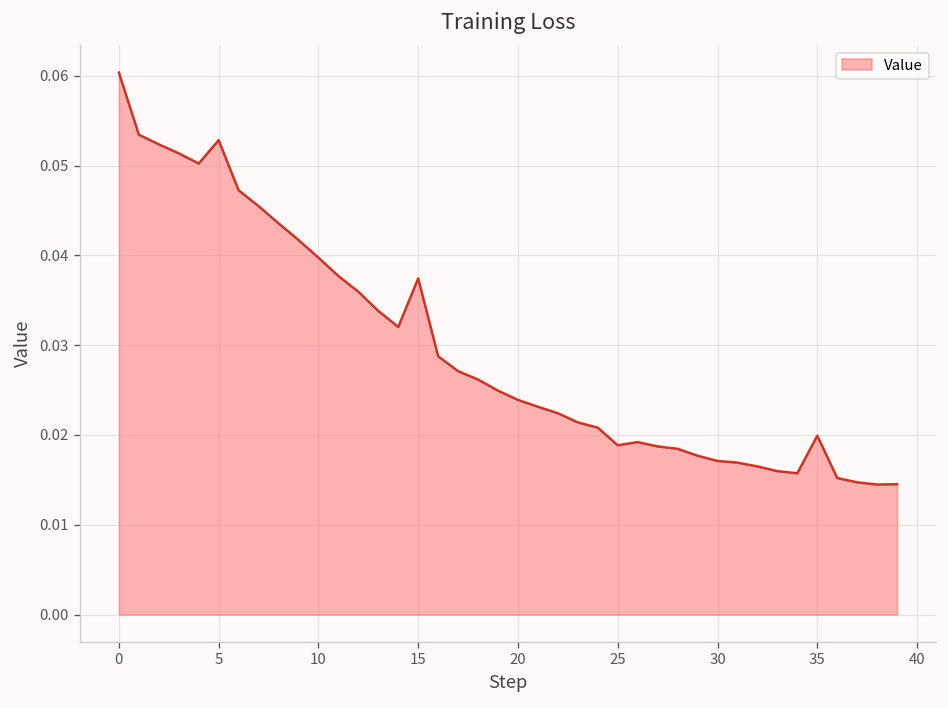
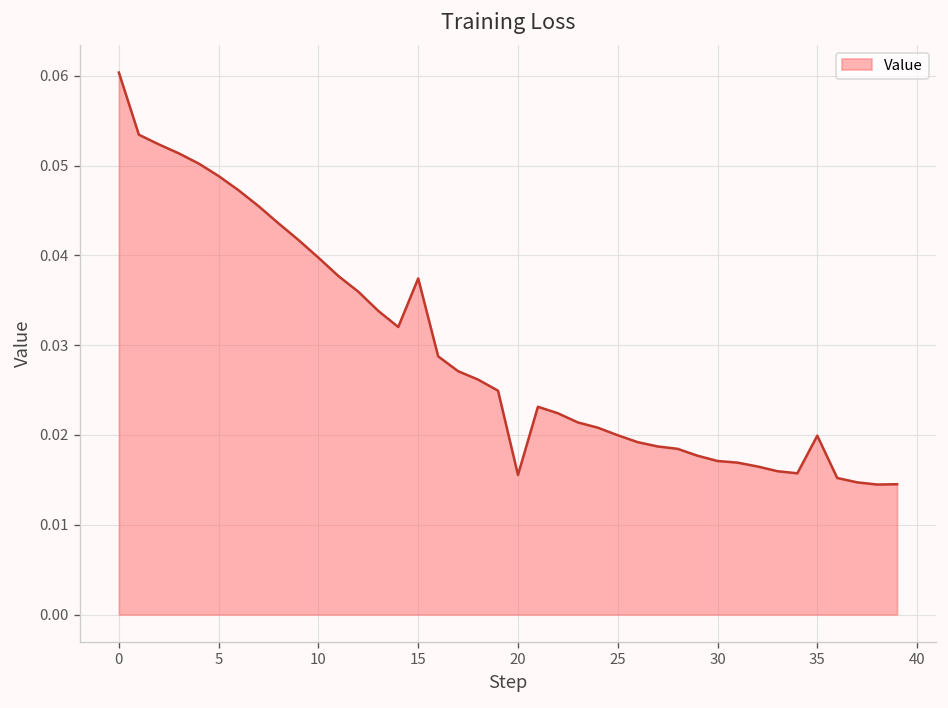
5: 0.053 -> 0.049
20: 0.024 -> 0.016
25: 0.019 -> 0.020
